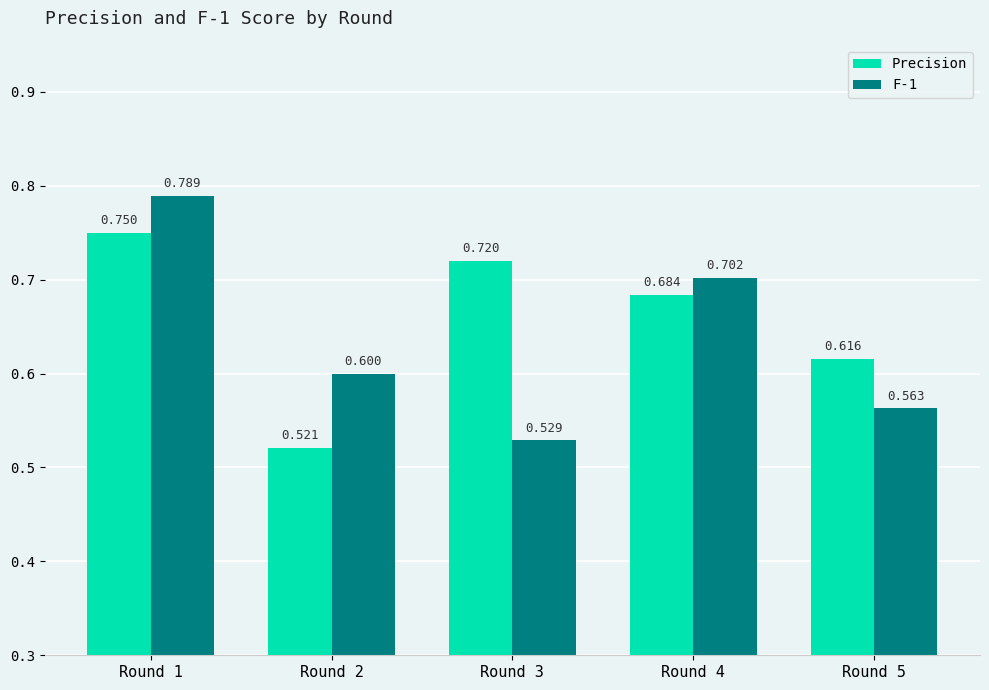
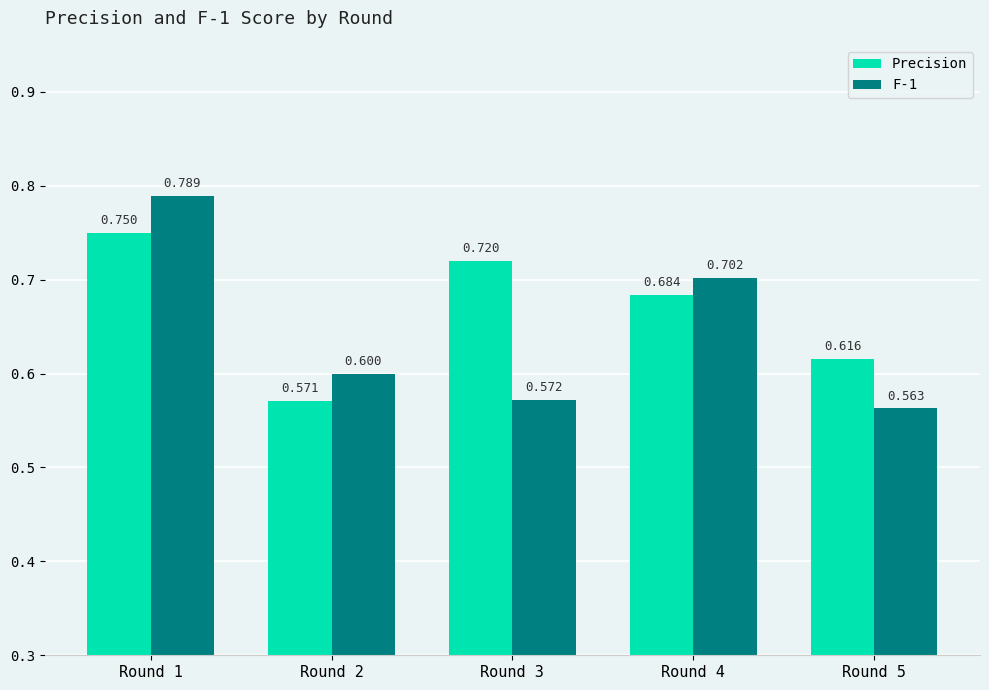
Precision, Round 2: 0.521 -> 0.571
F-1, Round 3: 0.529 -> 0.572
